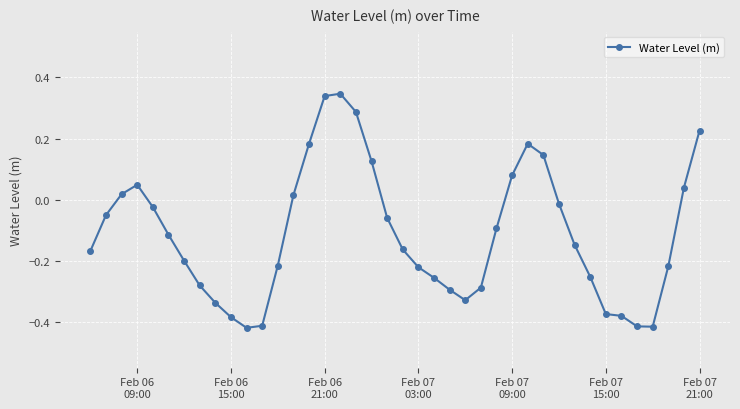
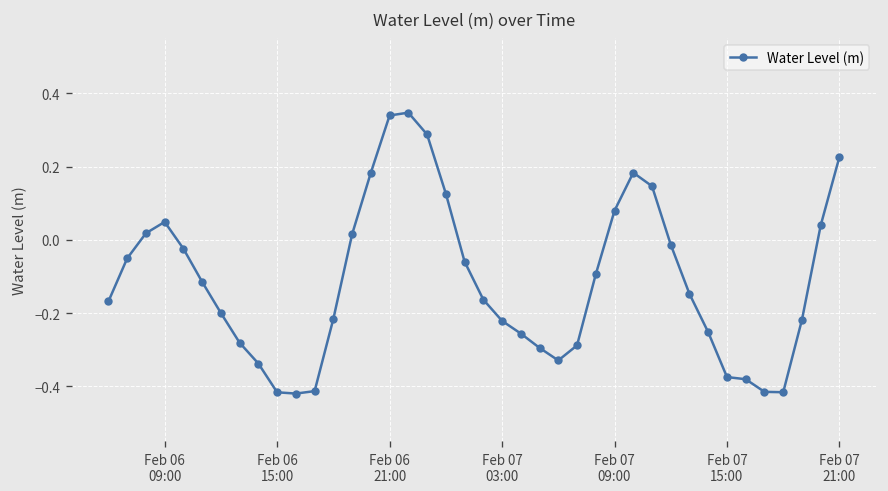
Feb 06 15:00: -0.38 -> -0.42
